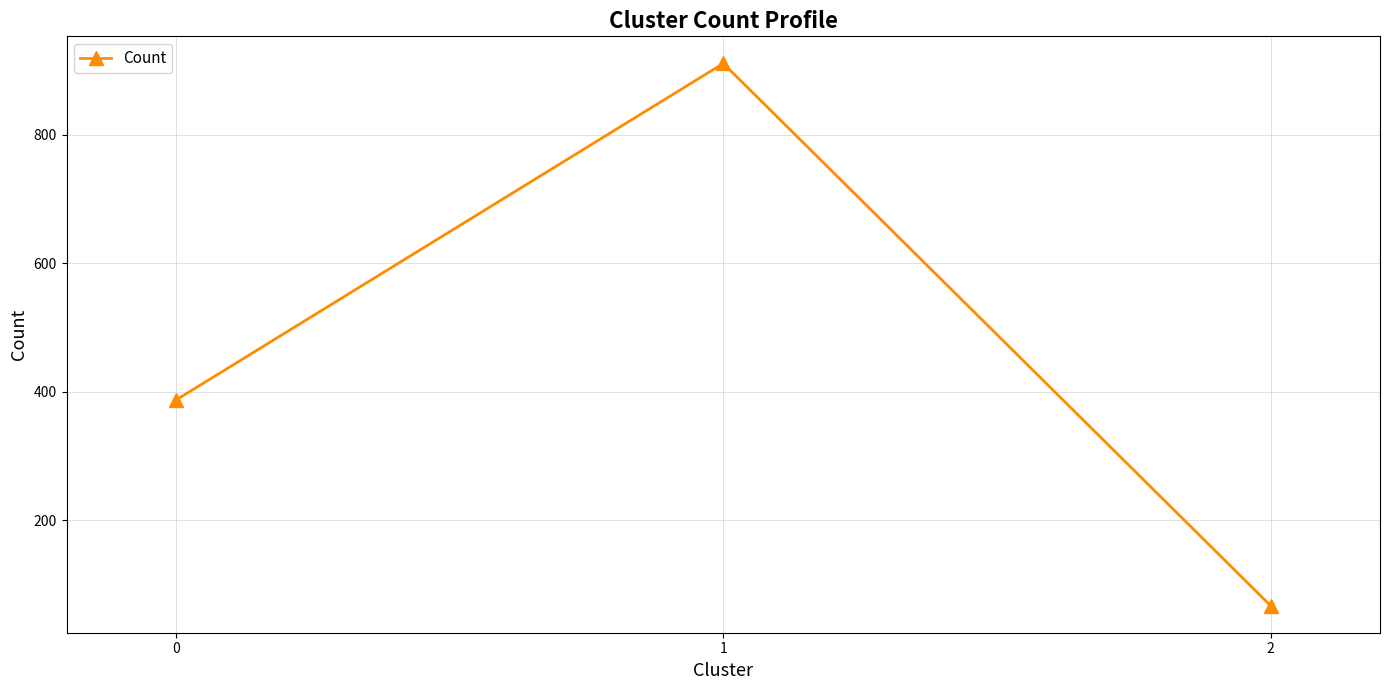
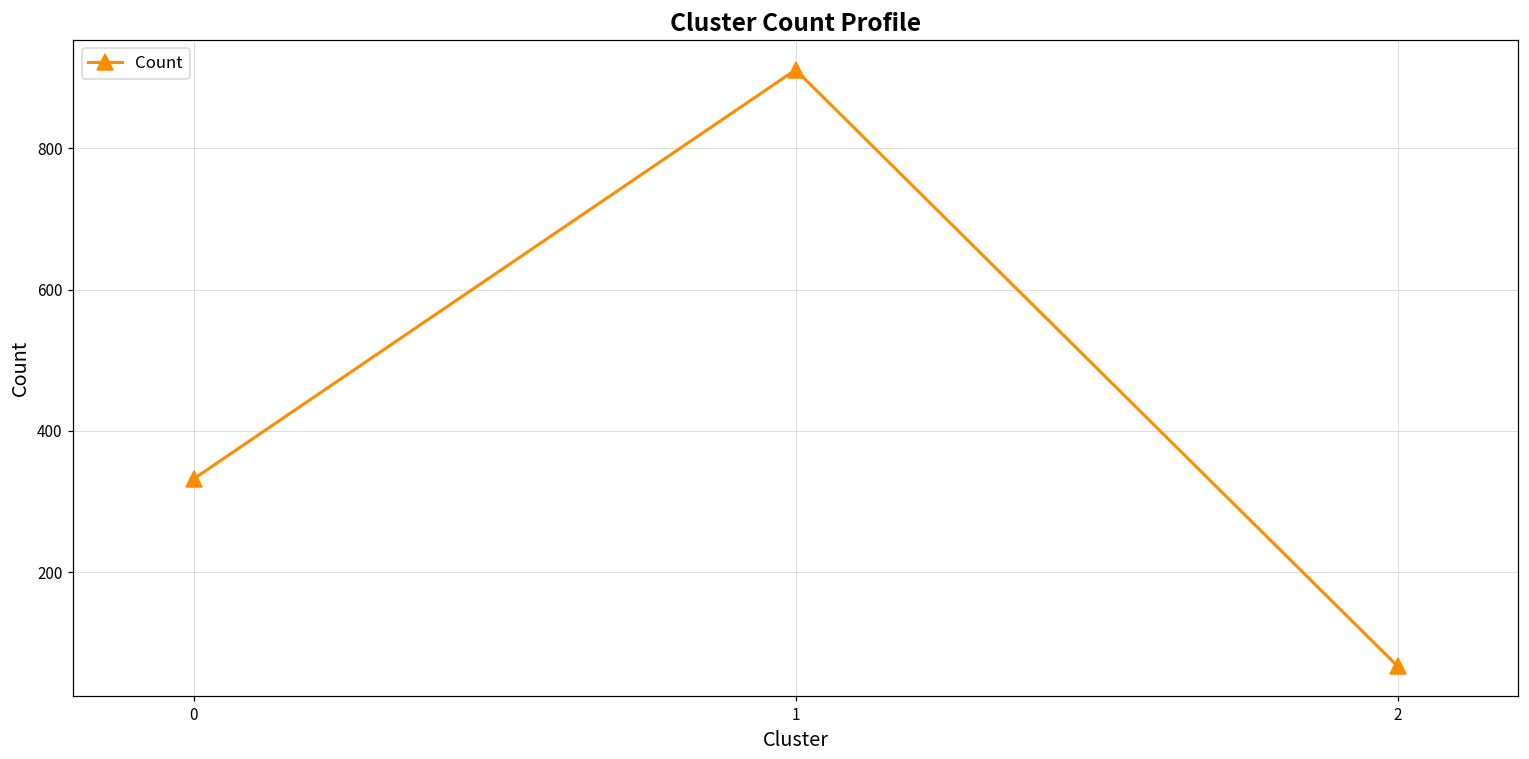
0: 390 -> 330
